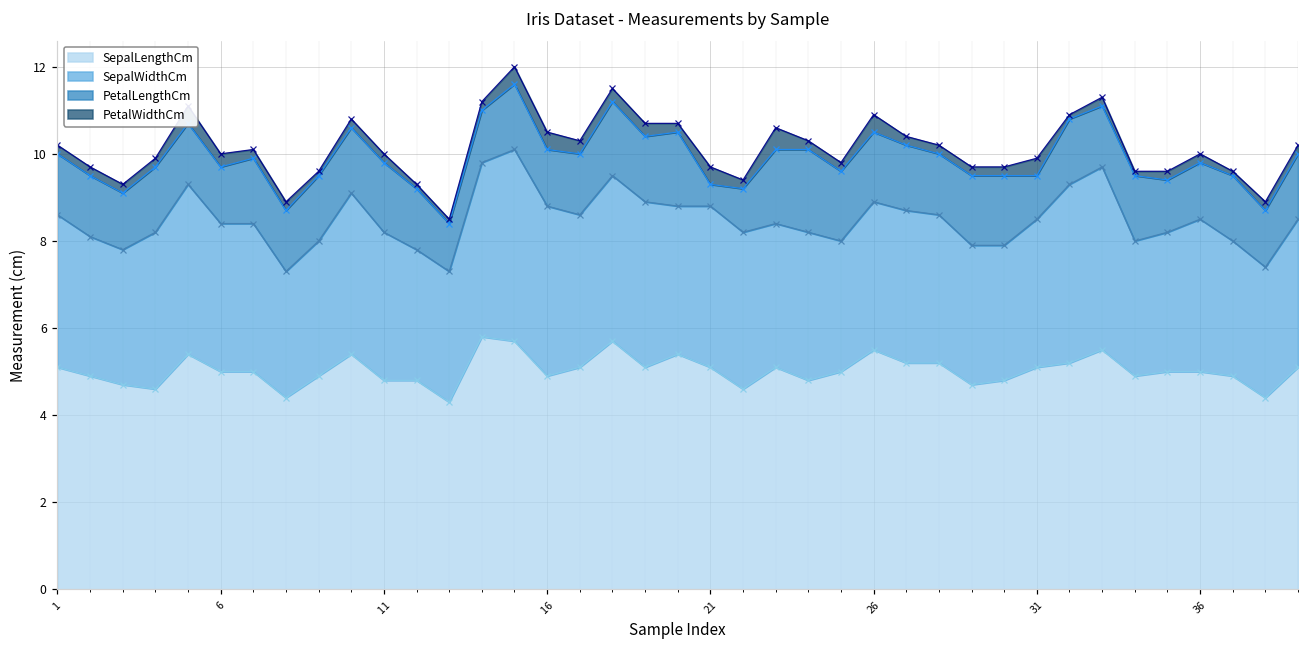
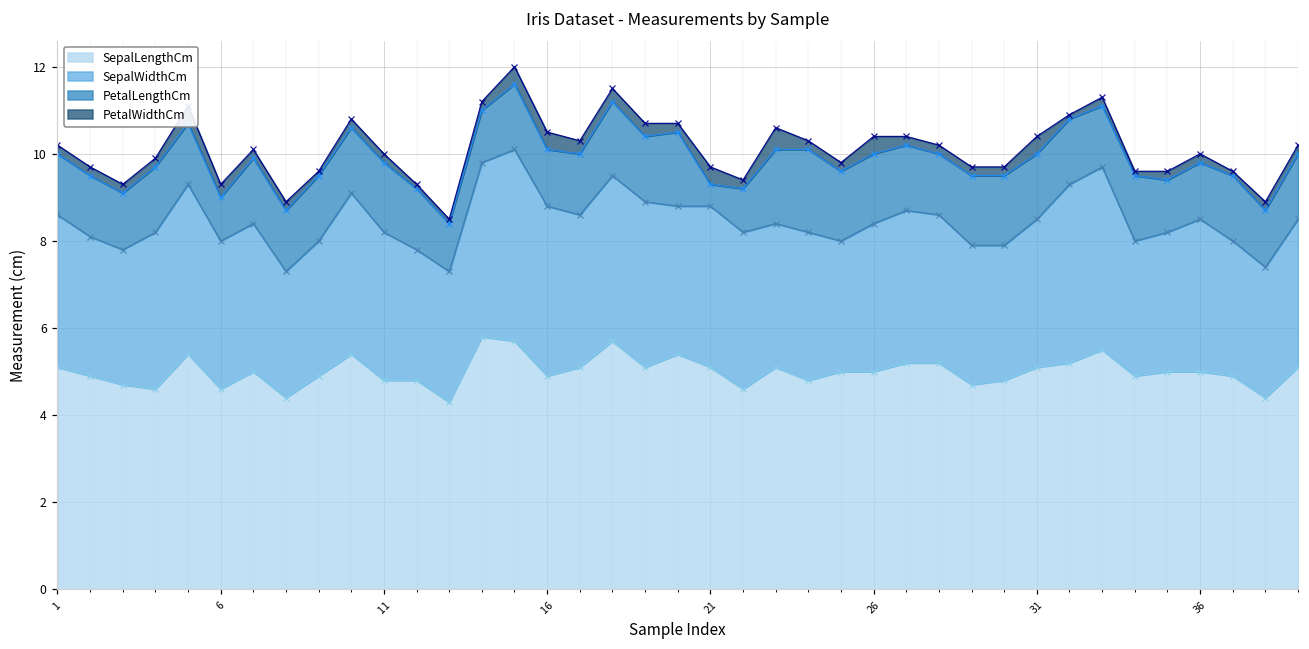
SepalLengthCm, 6: 5.0 -> 4.6
PetalLengthCm, 6: 1.3 -> 1.0
SepalLengthCm, 26: 5.5 -> 5.0
PetalLengthCm, 31: 1.0 -> 1.5
